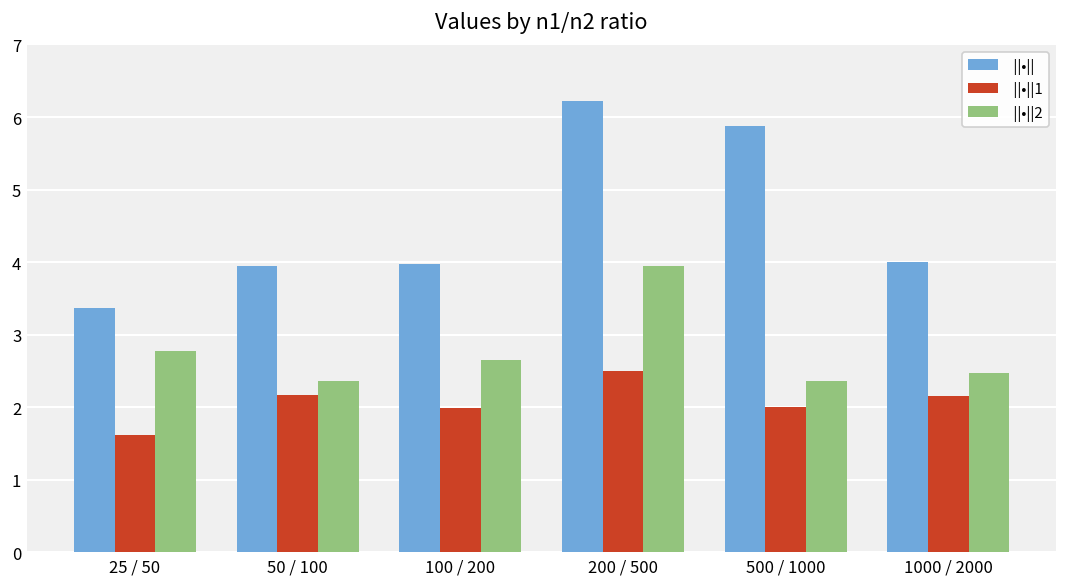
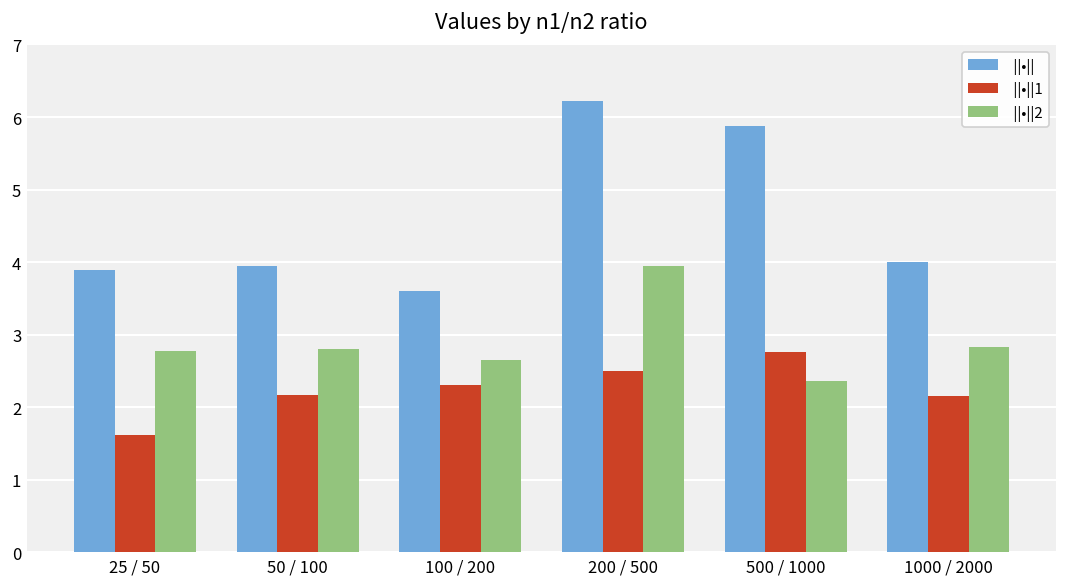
||•||, 25 / 50: 3.4 -> 3.9
||•||2, 50 / 100: 2.4 -> 2.8
||•||, 100 / 200: 4.0 -> 3.6
||•||1, 100 / 200: 2.0 -> 2.3
||•||1, 500 / 1000: 2.0 -> 2.8
||•||2, 1000 / 2000: 2.5 -> 2.8
